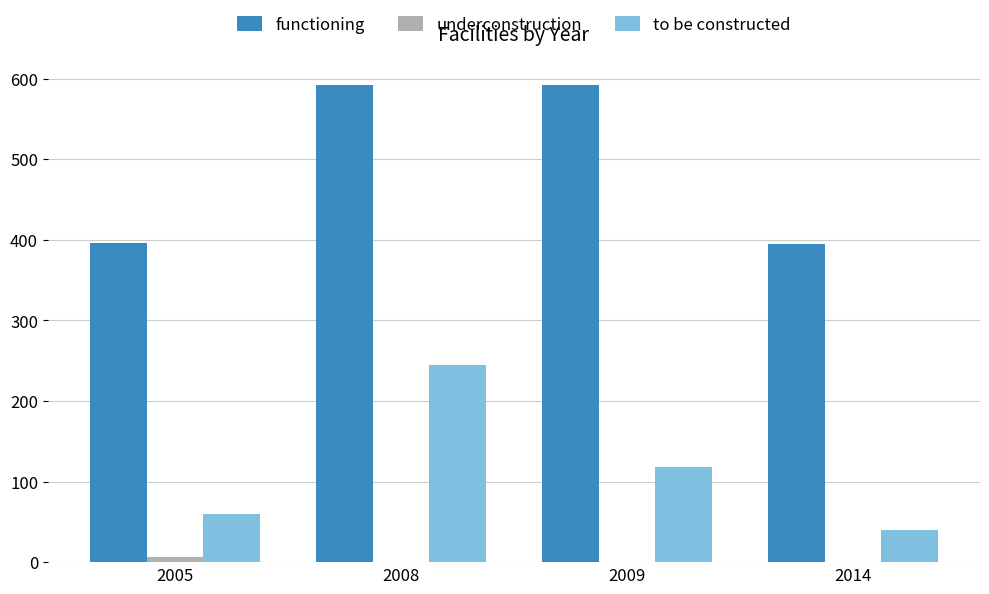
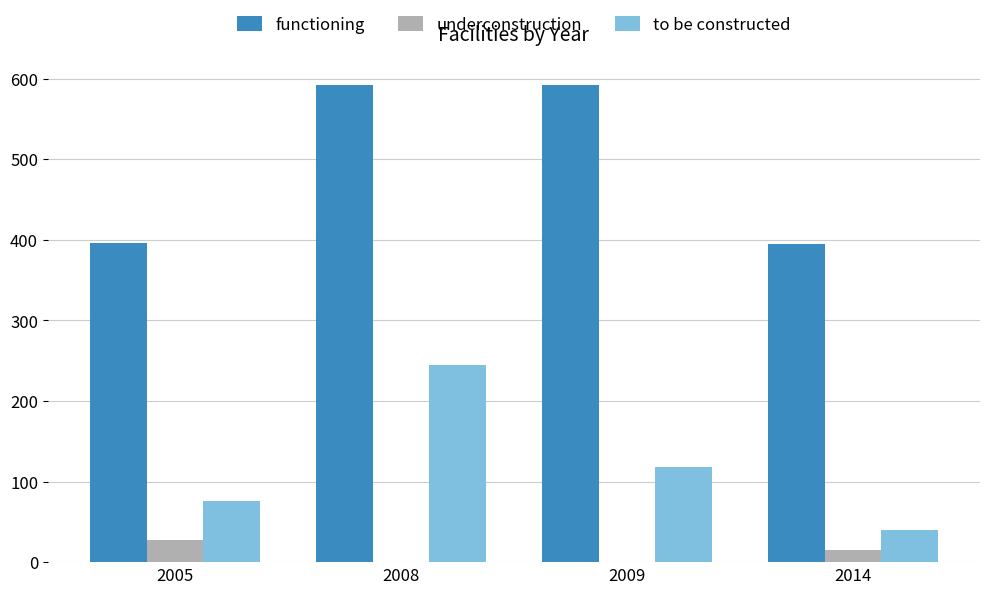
underconstruction, 2005: 10 -> 30
to be constructed, 2005: 60 -> 80
underconstruction, 2014: 0 -> 20
